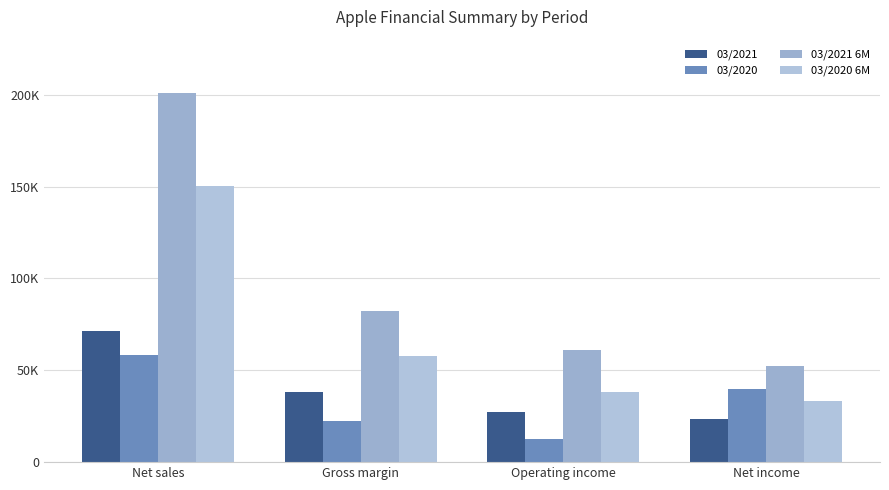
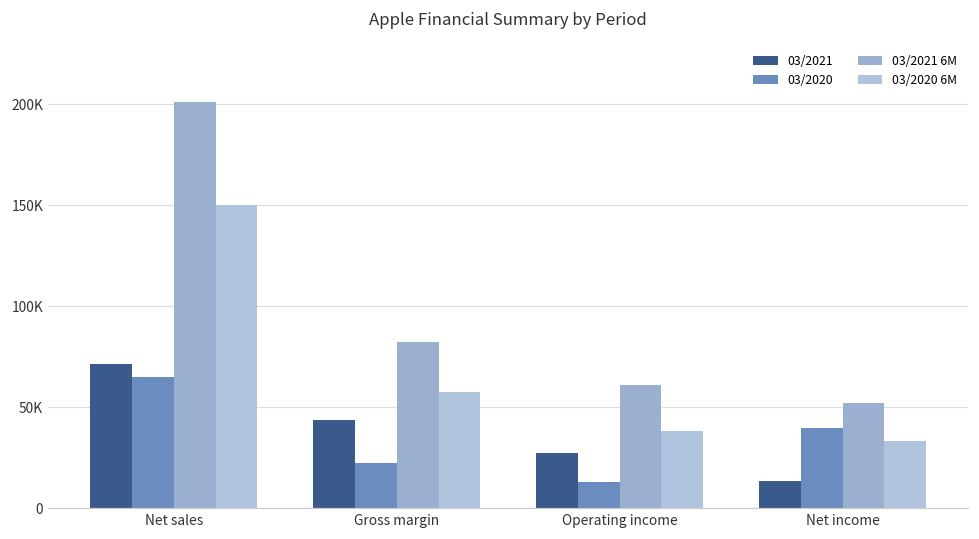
03/2020, Net sales: 58000 -> 65000
03/2021, Gross margin: 38000 -> 44000
03/2021, Net income: 24000 -> 14000
